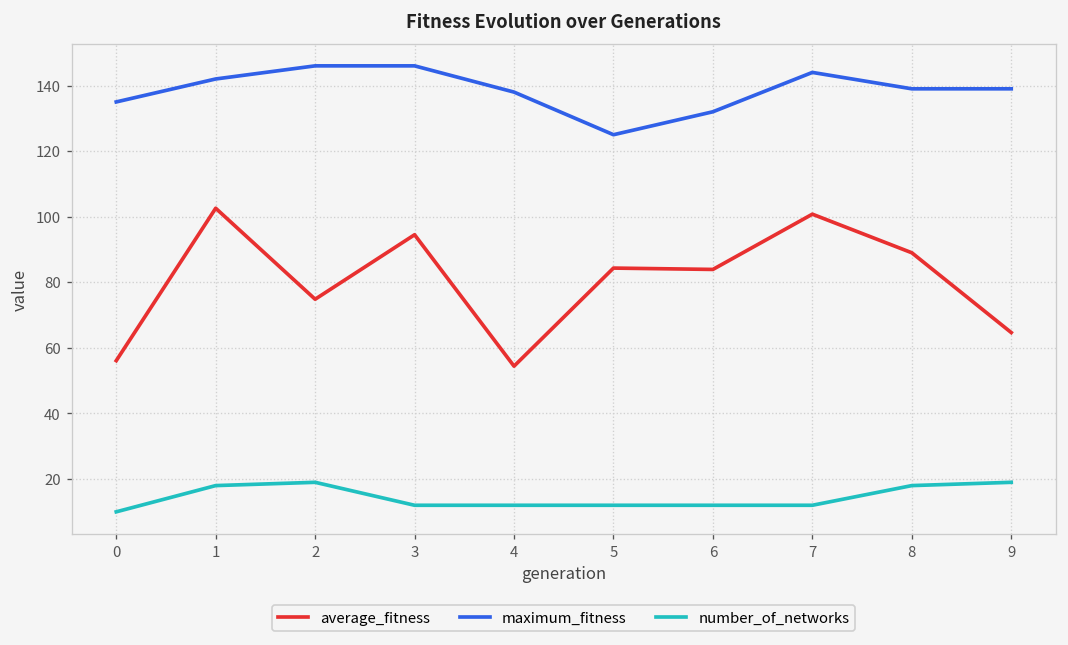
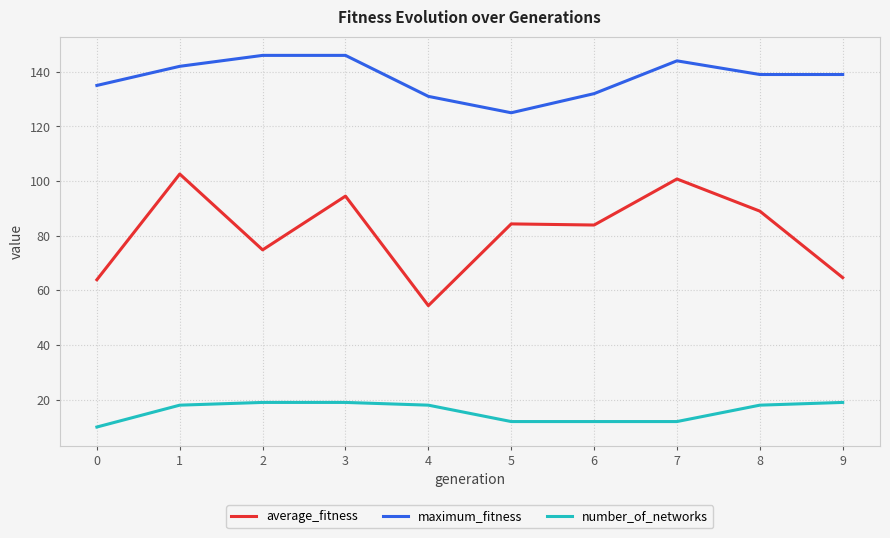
average_fitness, 0: 56 -> 64
number_of_networks, 3: 12 -> 19
maximum_fitness, 4: 138 -> 131
number_of_networks, 4: 12 -> 18
